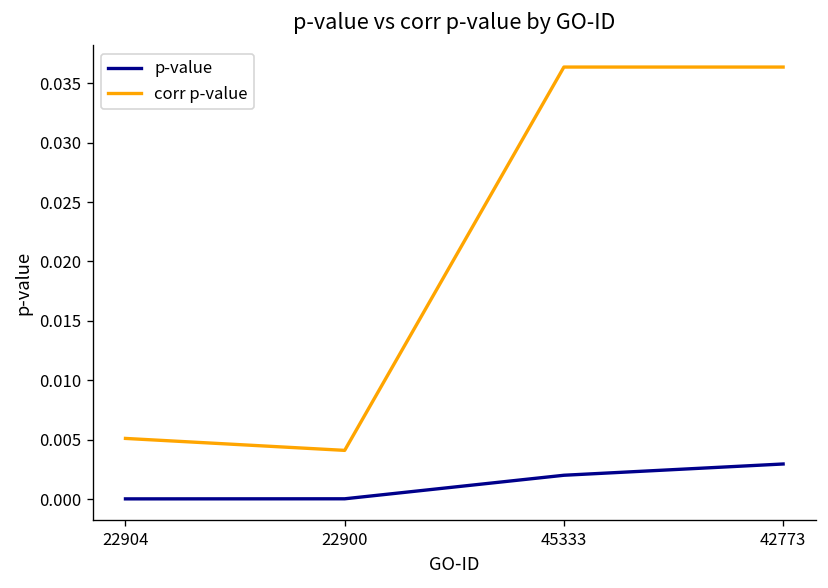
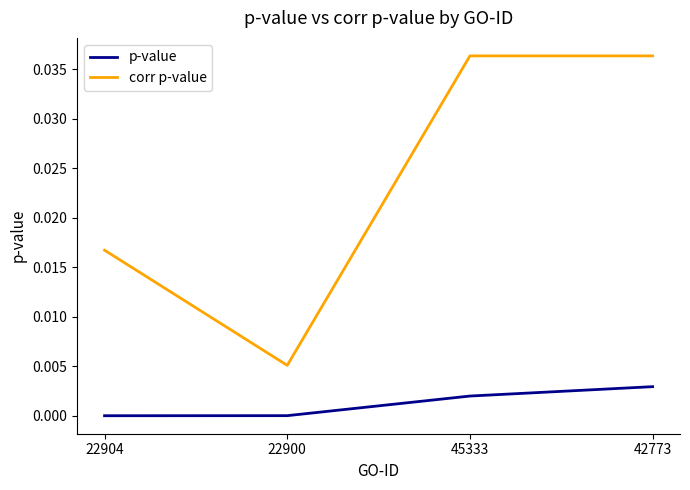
corr p-value, 22904: 0.005 -> 0.017
corr p-value, 22900: 0.004 -> 0.005
